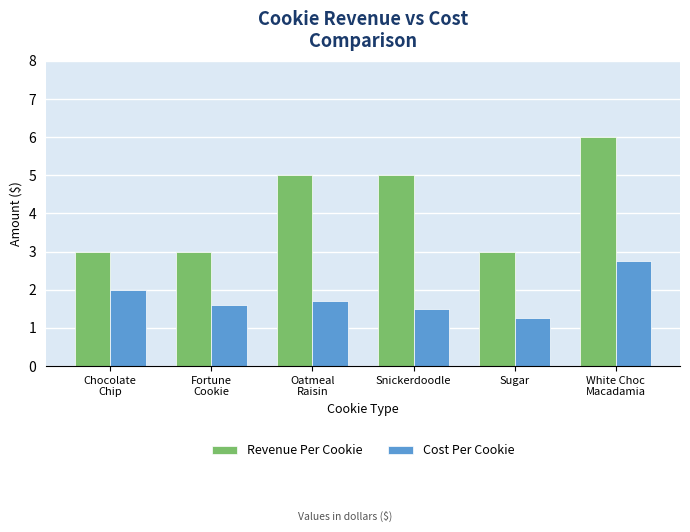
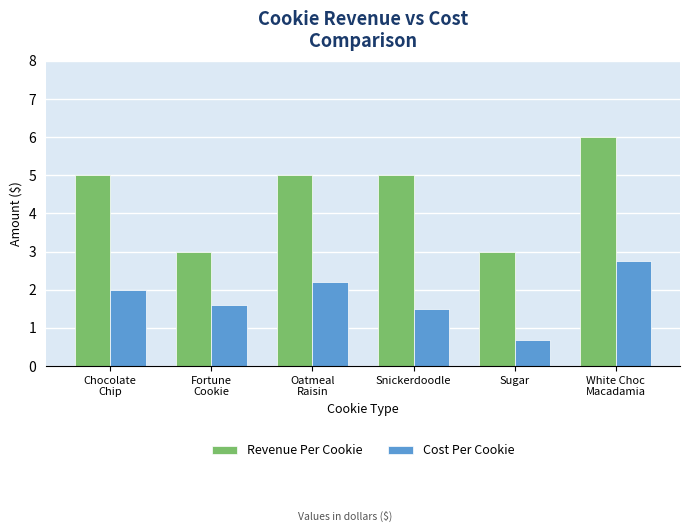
Revenue Per Cookie, Chocolate Chip: 3 -> 5
Cost Per Cookie, Oatmeal Raisin: 1.7 -> 2.2
Cost Per Cookie, Sugar: 1.3 -> 0.7
